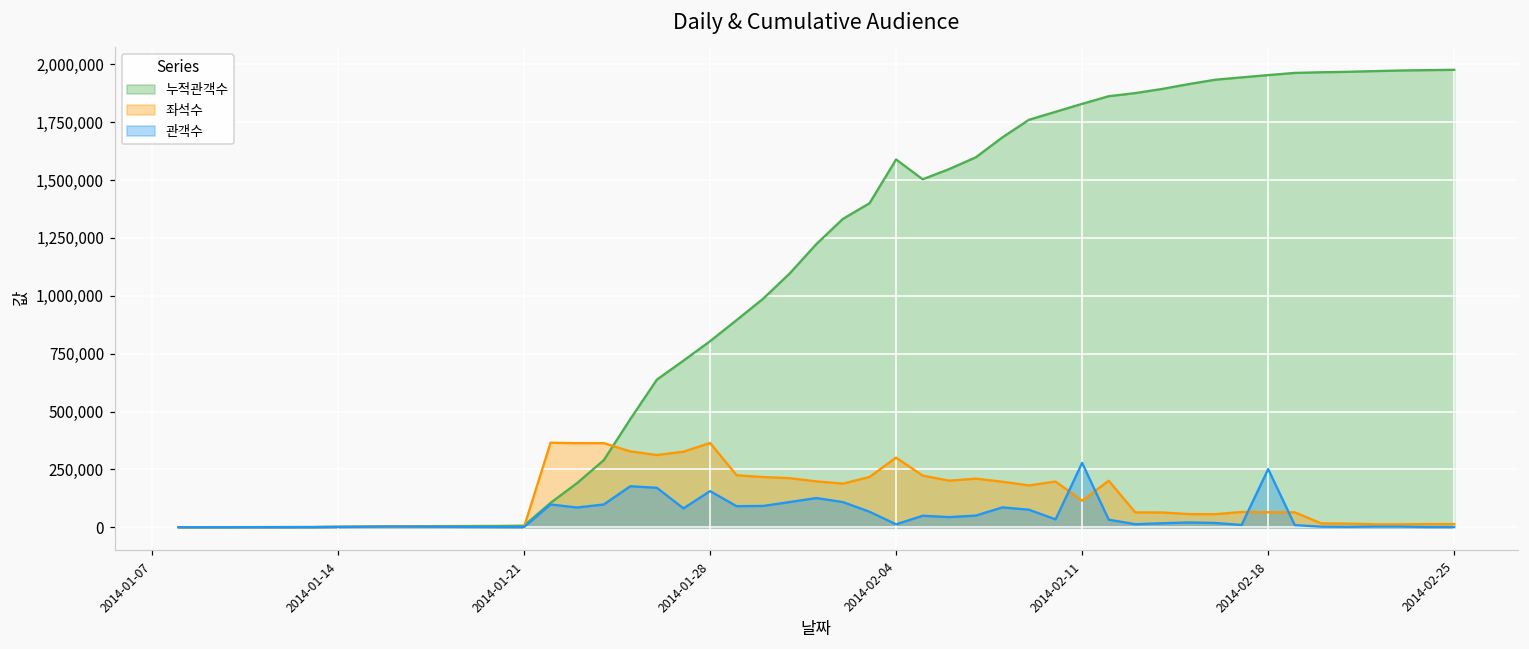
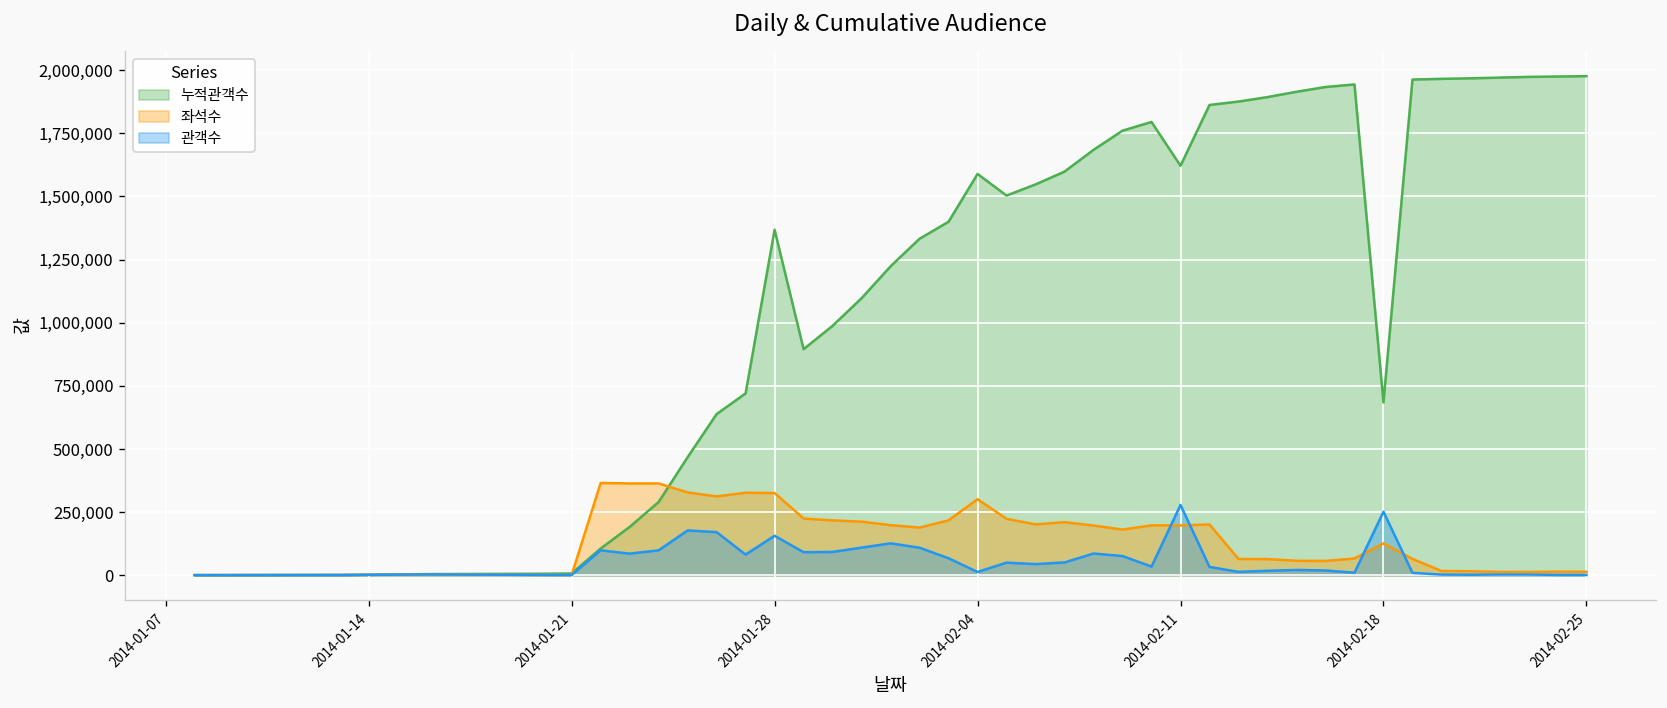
누적관객수, 2014-01-28: 800,000 -> 1,370,000
좌석수, 2014-01-28: 360,000 -> 330,000
누적관객수, 2014-02-11: 1,830,000 -> 1,620,000
좌석수, 2014-02-11: 120,000 -> 200,000
누적관객수, 2014-02-18: 1,950,000 -> 680,000
좌석수, 2014-02-18: 70,000 -> 130,000
